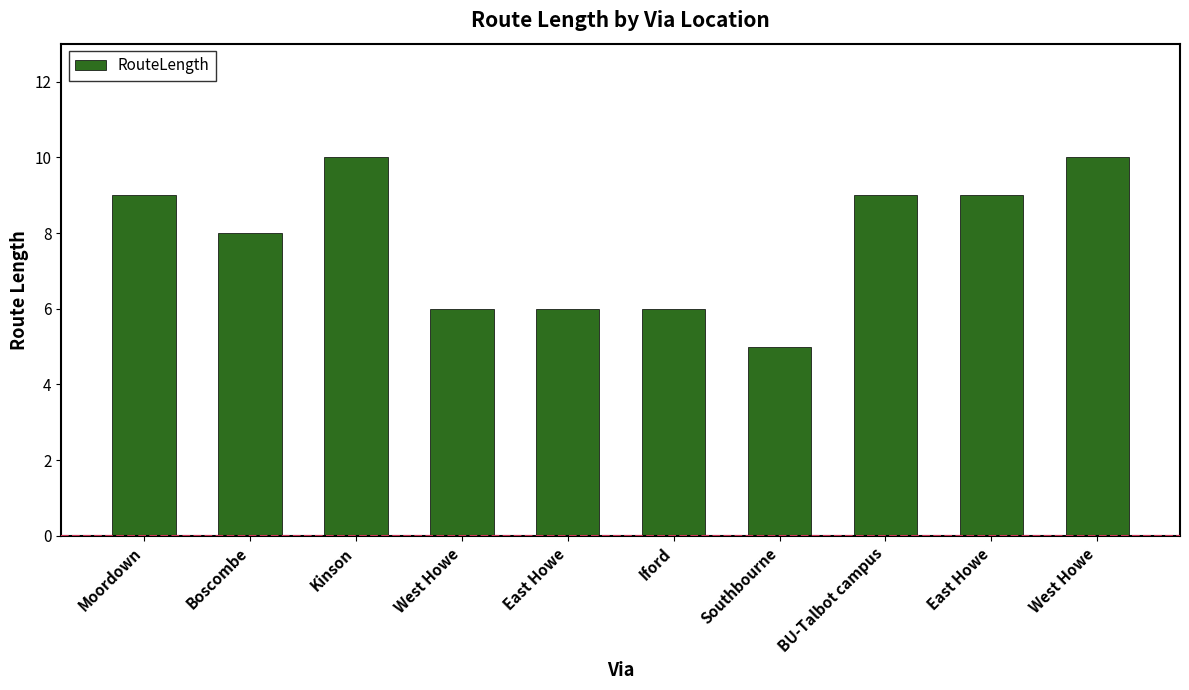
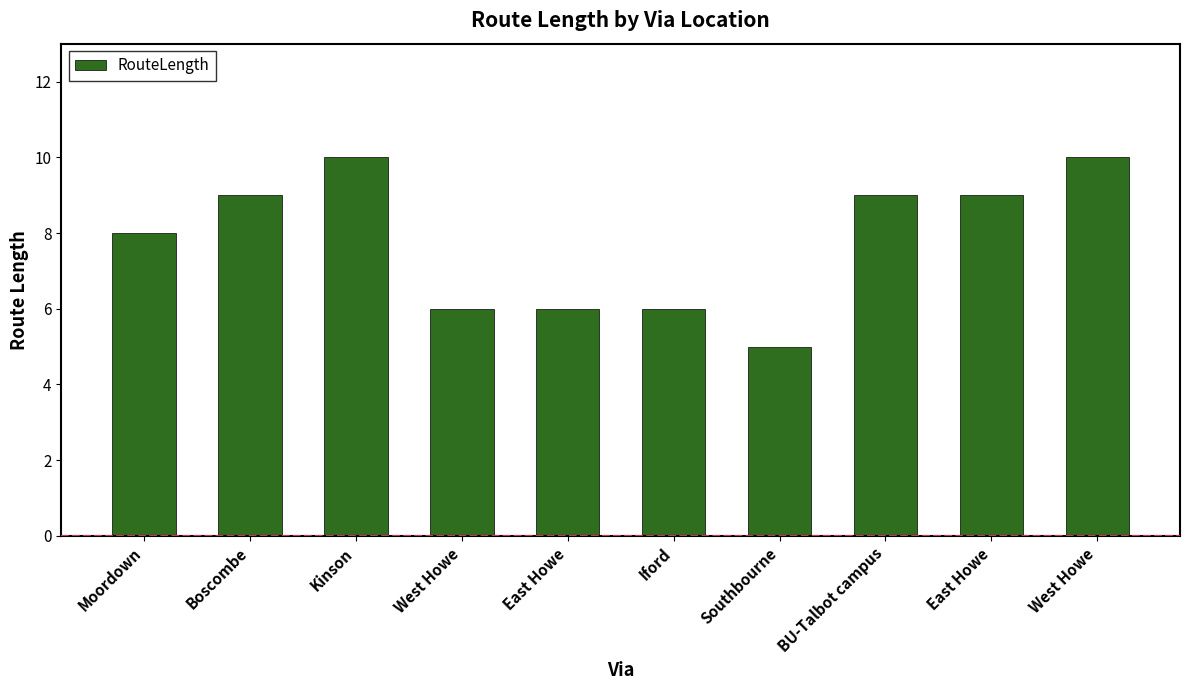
Moordown: 9 -> 8
Boscombe: 8 -> 9
